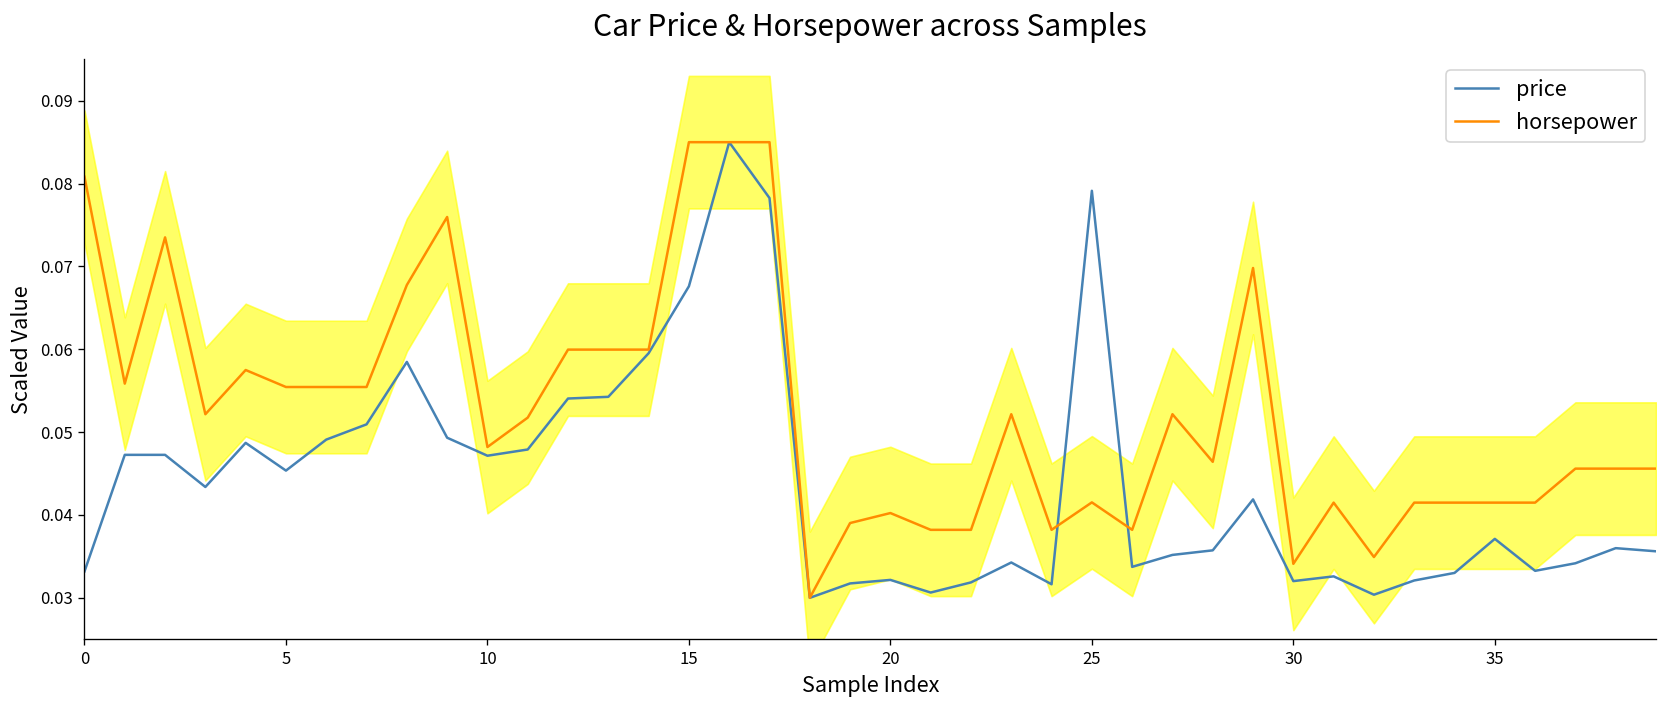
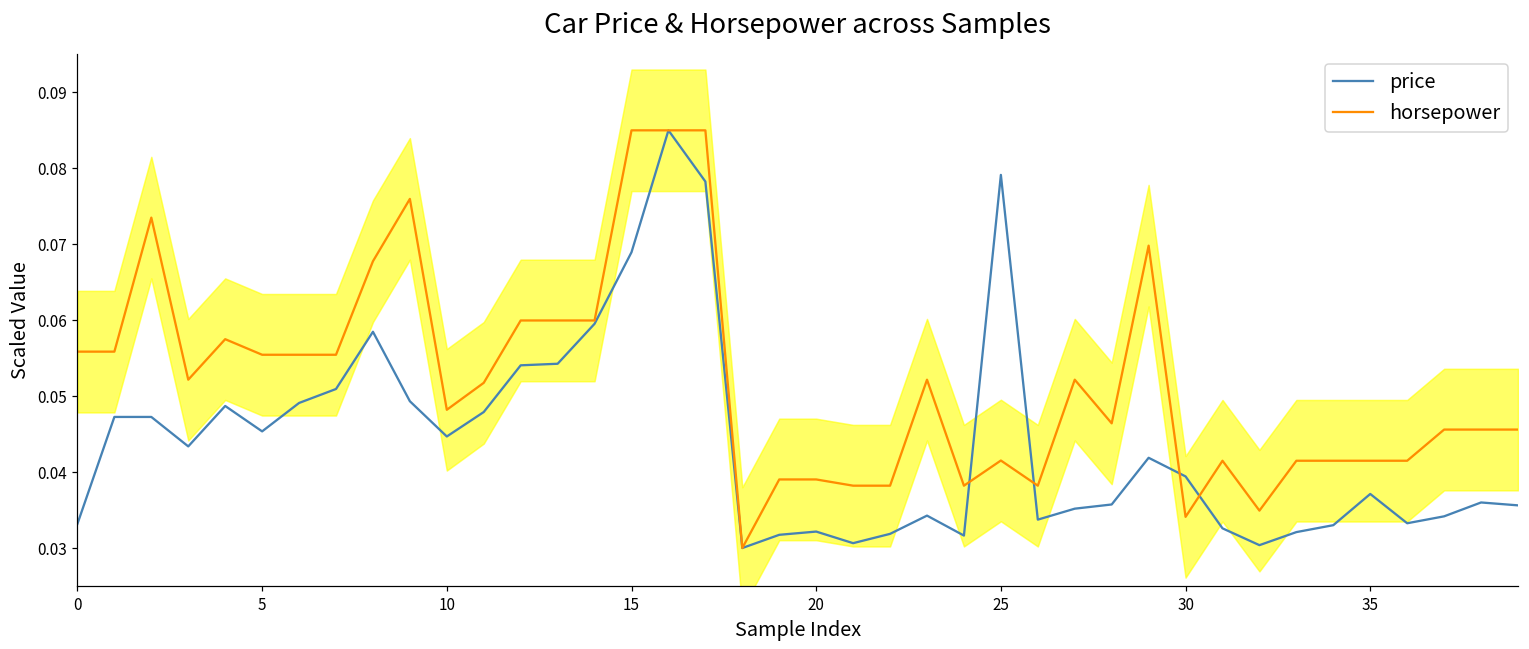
horsepower, 0: 0.081 -> 0.056
price, 10: 0.047 -> 0.045
price, 15: 0.068 -> 0.069
horsepower, 20: 0.040 -> 0.039
price, 30: 0.032 -> 0.039
